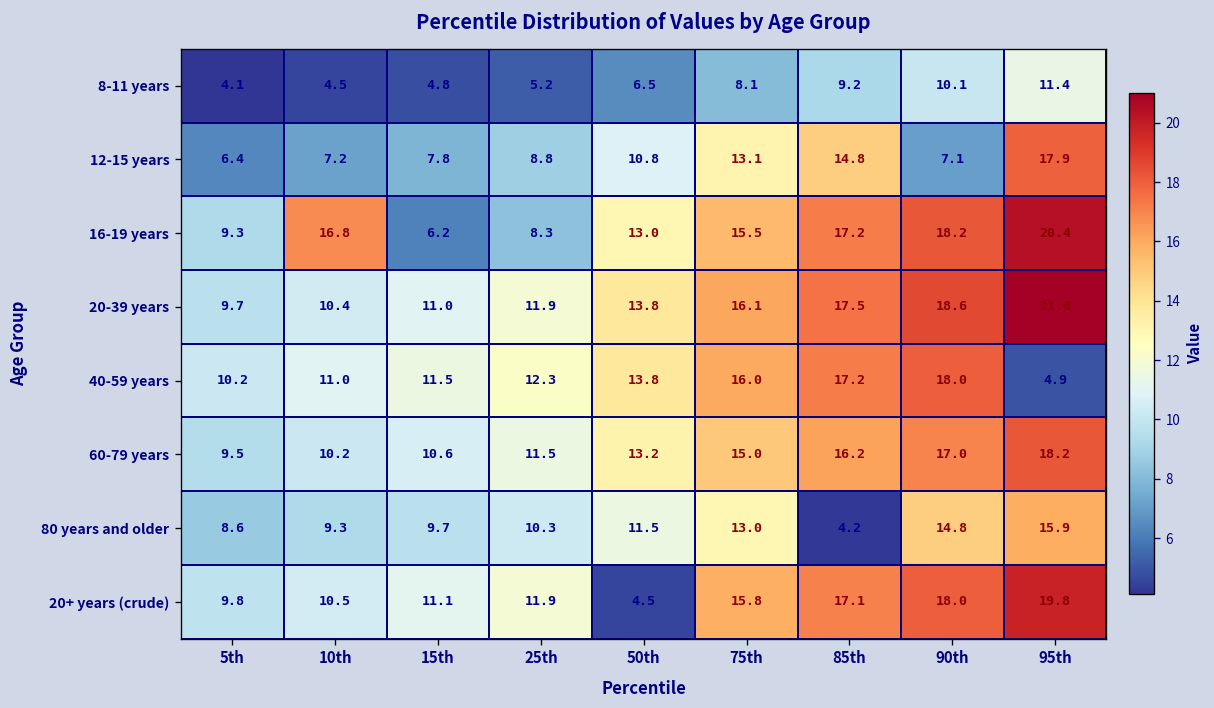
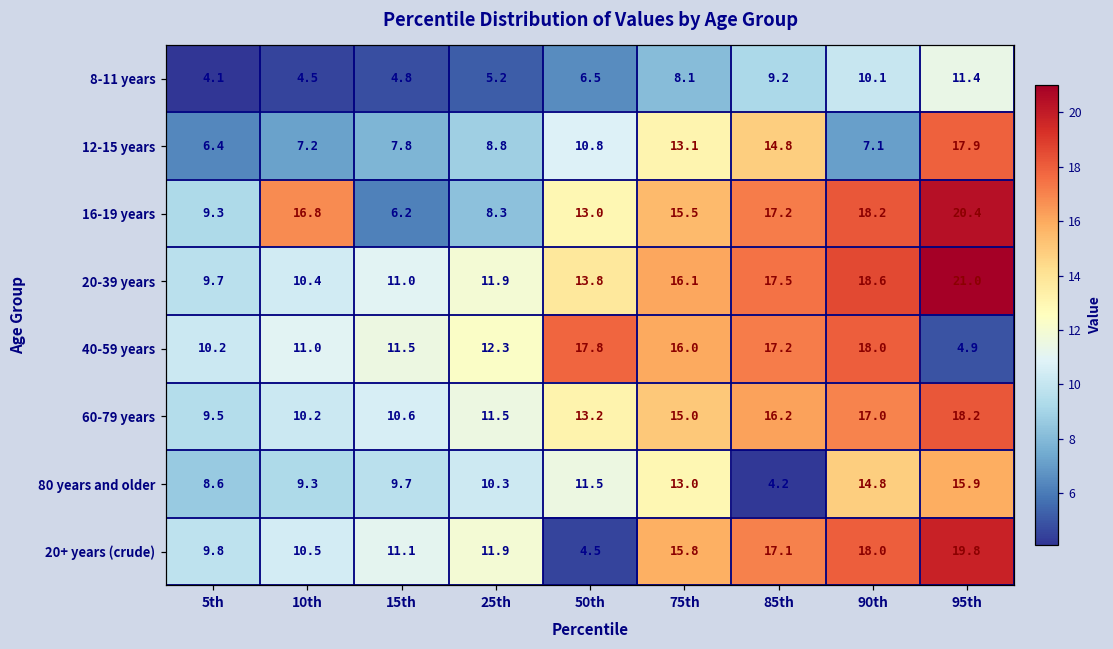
40-59 years, 50th: 13.8 -> 17.8
